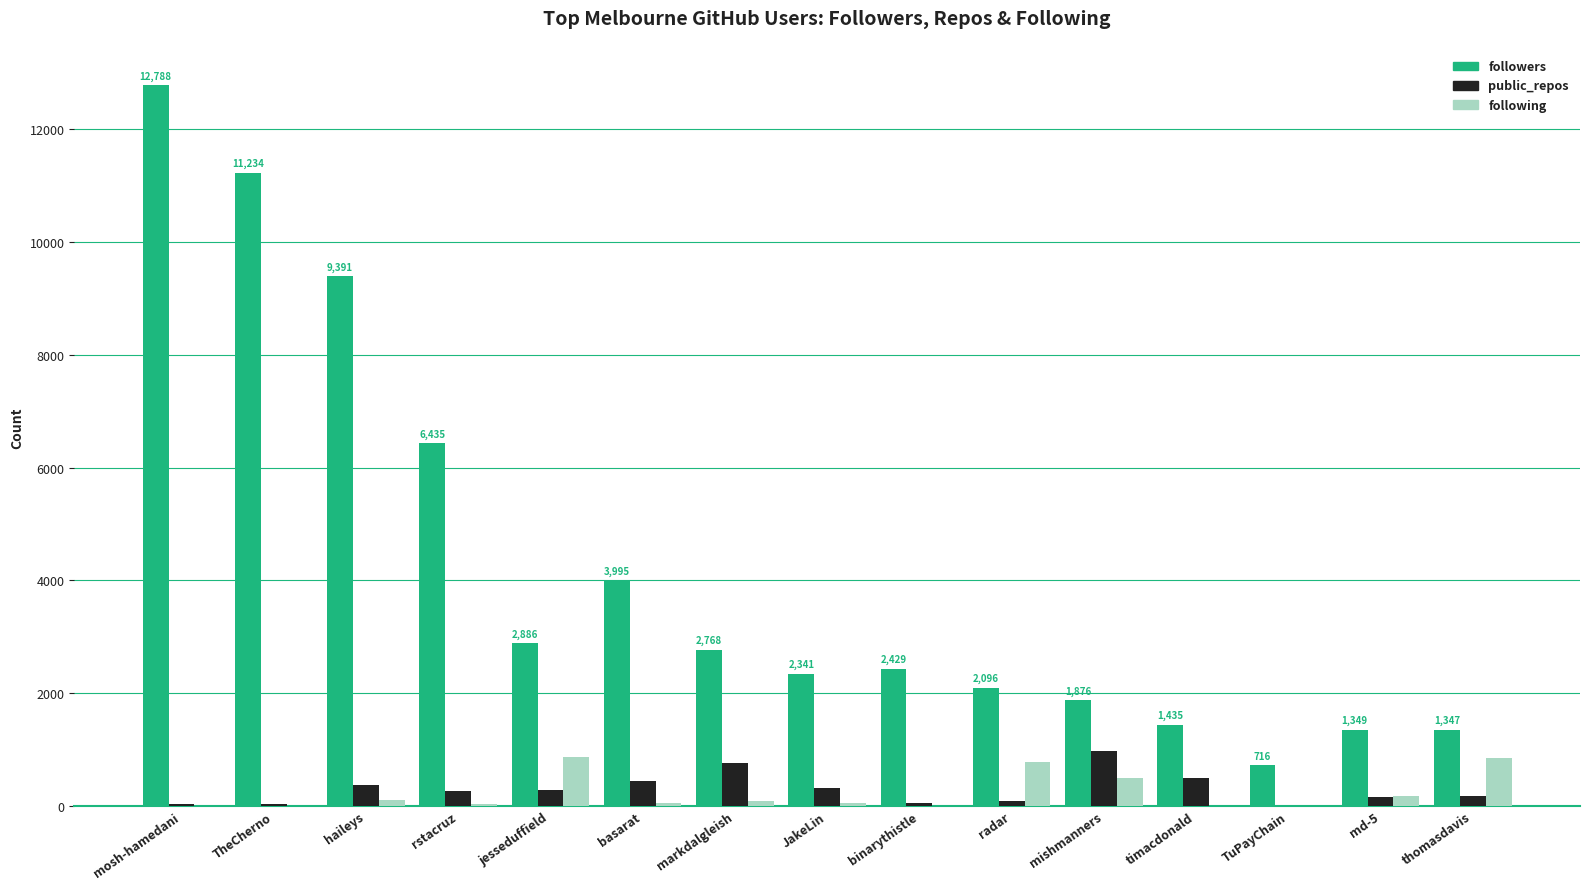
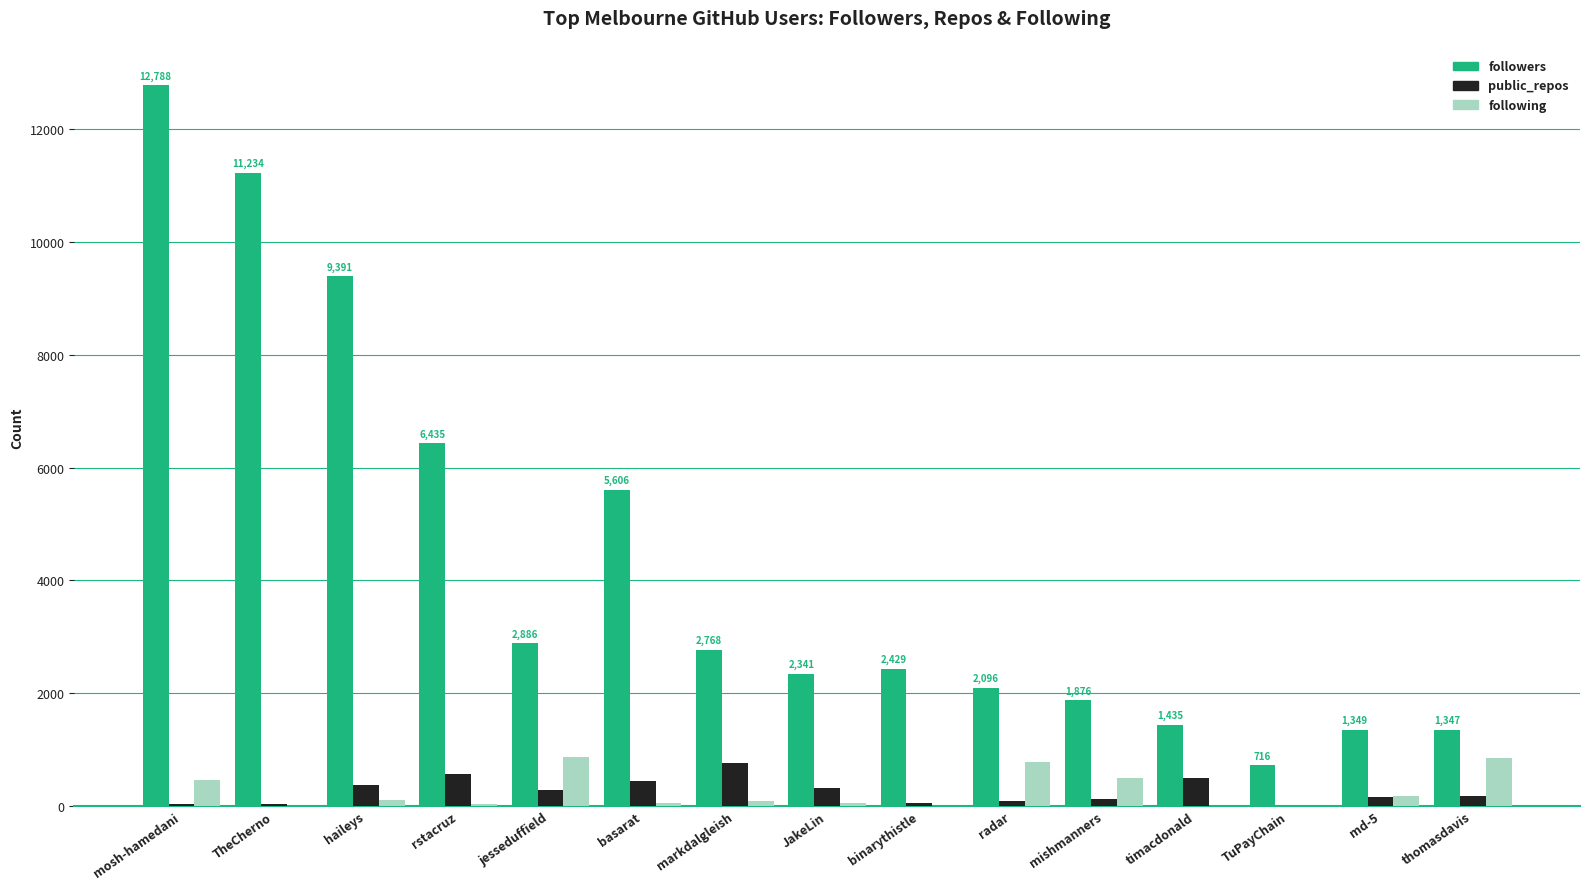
following, mosh-hamedani: 0 -> 500
public_repos, rstacruz: 300 -> 600
followers, basarat: 3,995 -> 5,606
public_repos, mishmanners: 1000 -> 100
